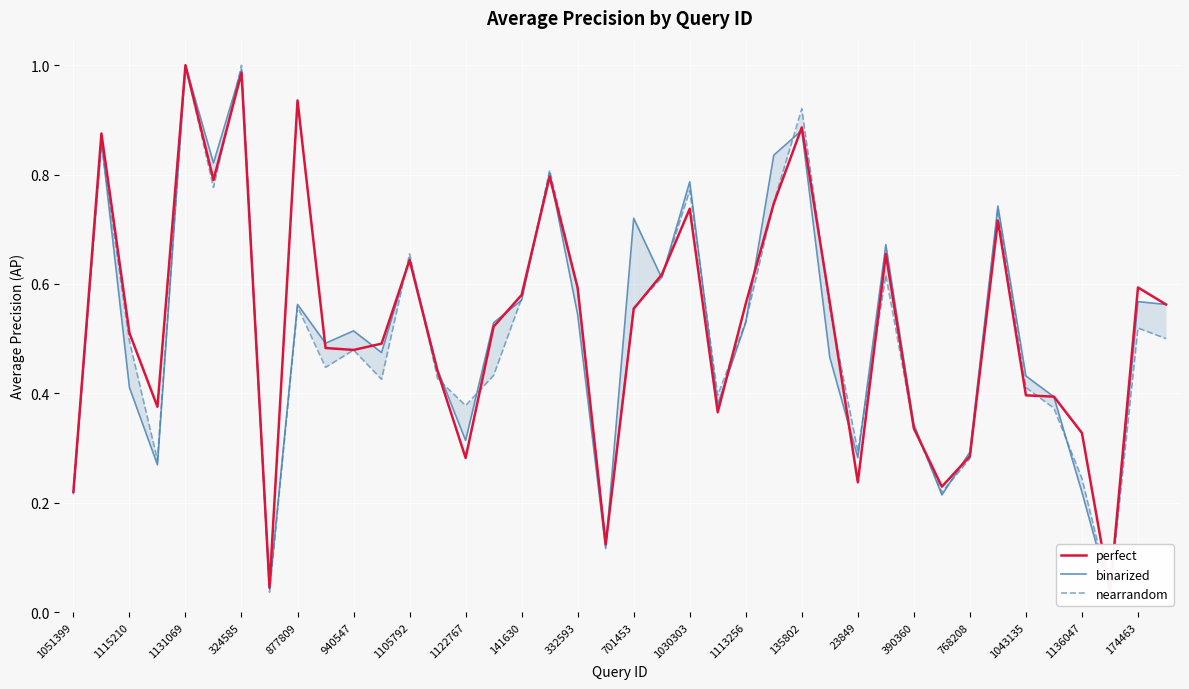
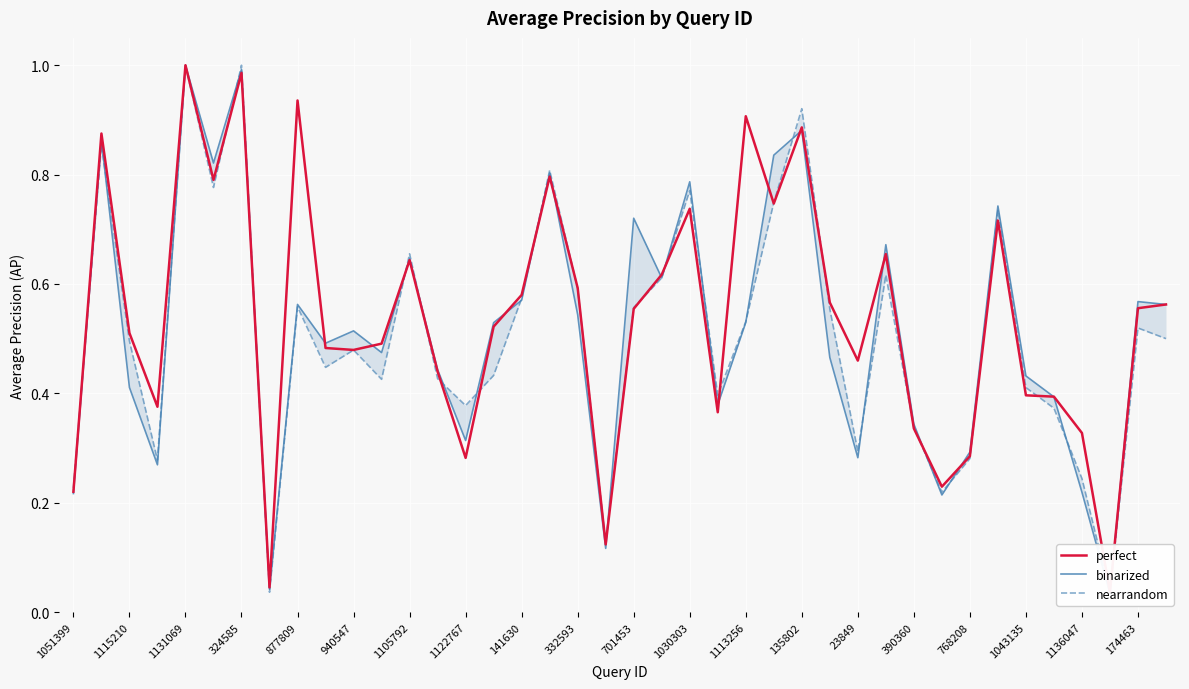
perfect, 1113256: 0.56 -> 0.91
perfect, 23849: 0.24 -> 0.46
perfect, 174463: 0.59 -> 0.56
